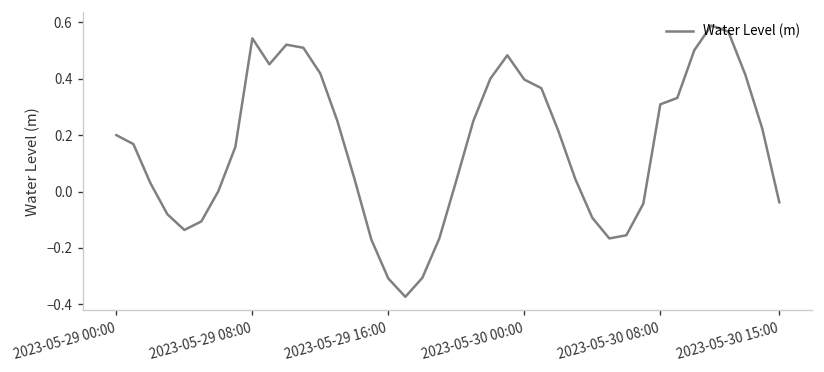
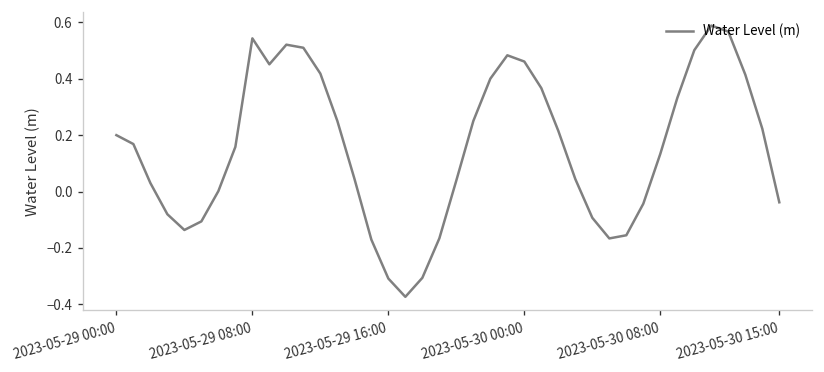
2023-05-30 00:00: 0.40 -> 0.46
2023-05-30 08:00: 0.31 -> 0.13
